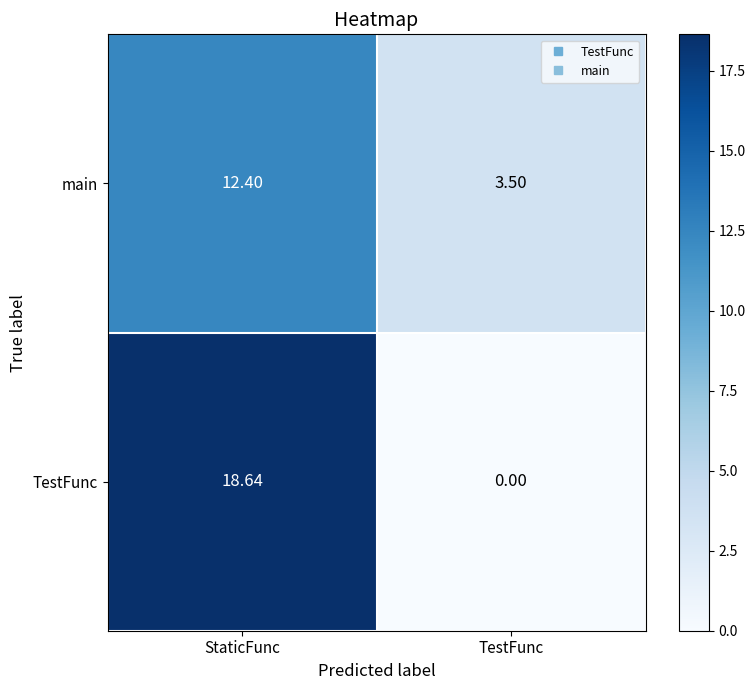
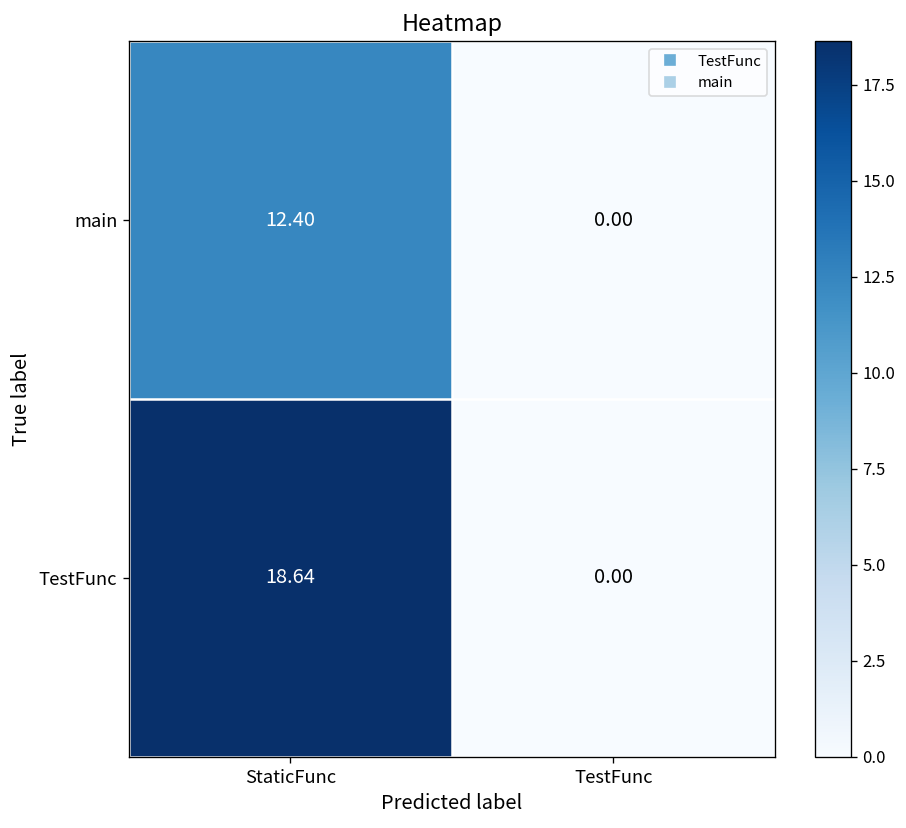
main, TestFunc: 3.50 -> 0.00
